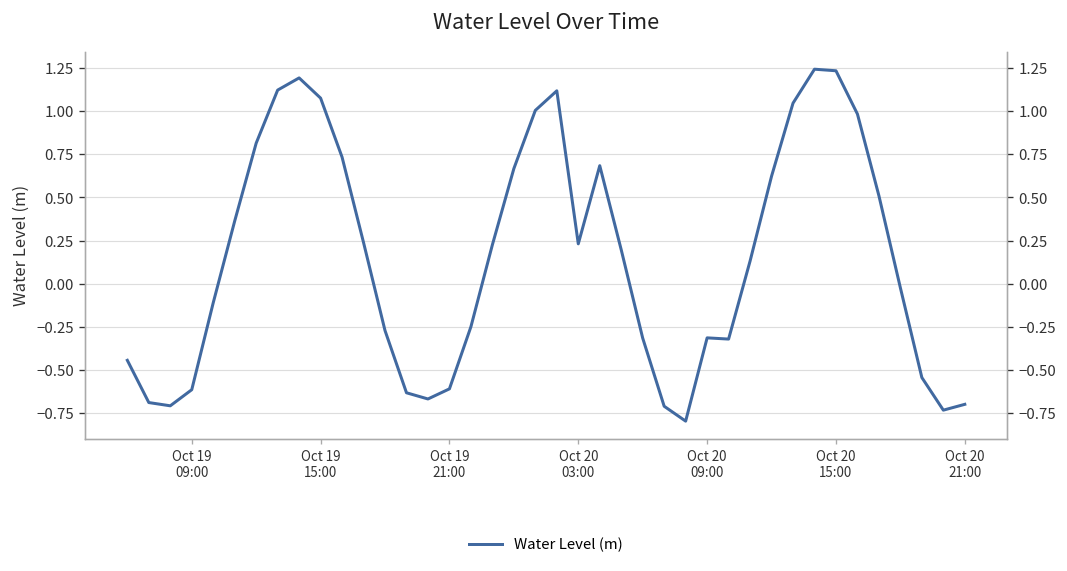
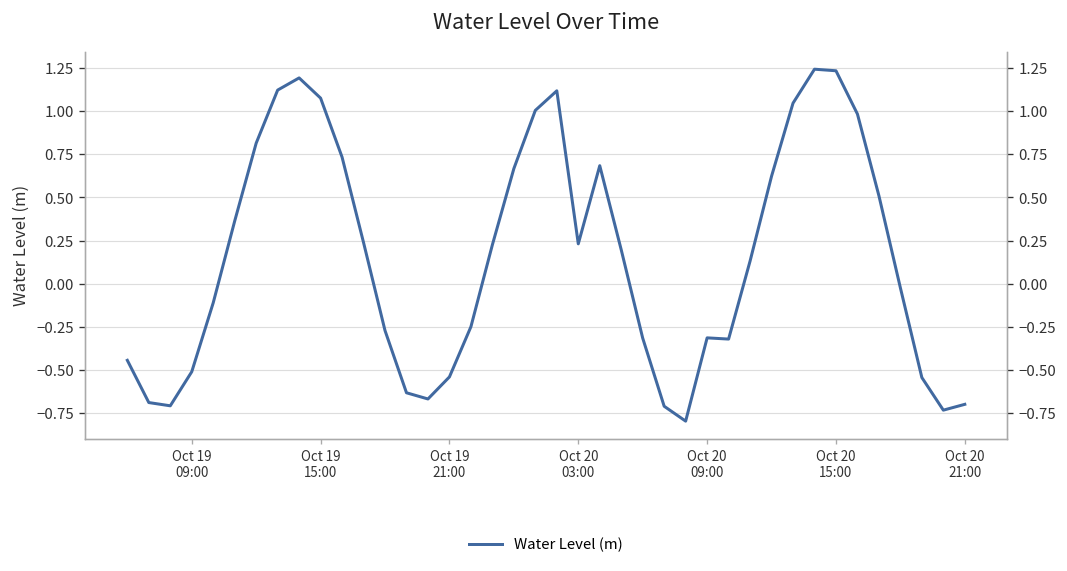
Oct 19 09:00: -0.61 -> -0.51
Oct 19 21:00: -0.61 -> -0.54
